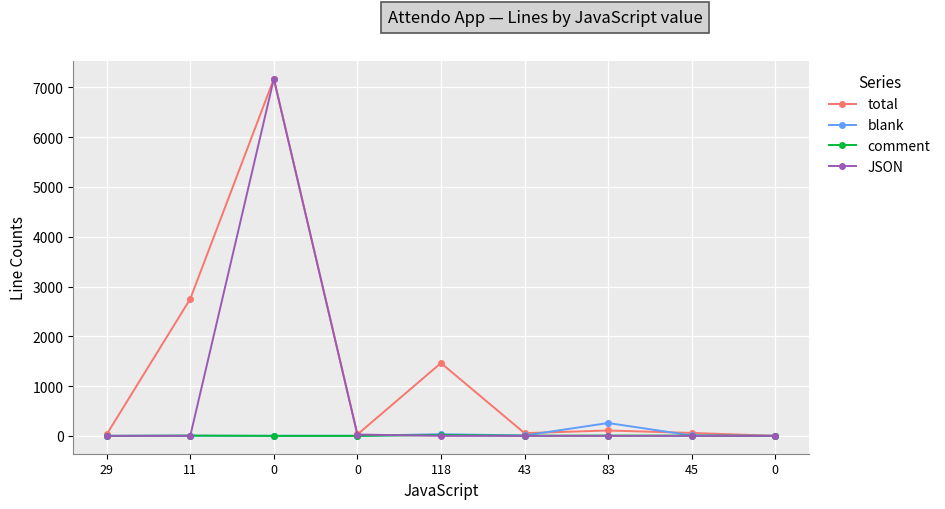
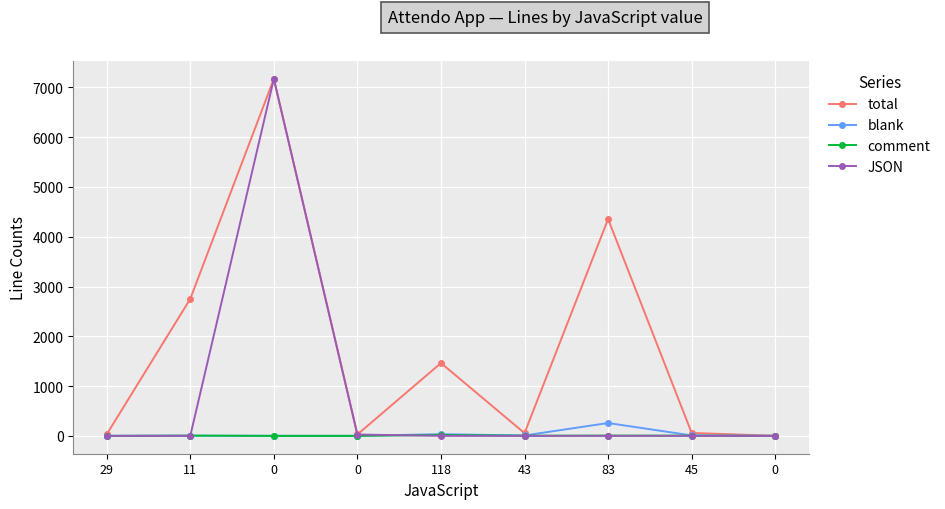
total, 83: 100 -> 4400
